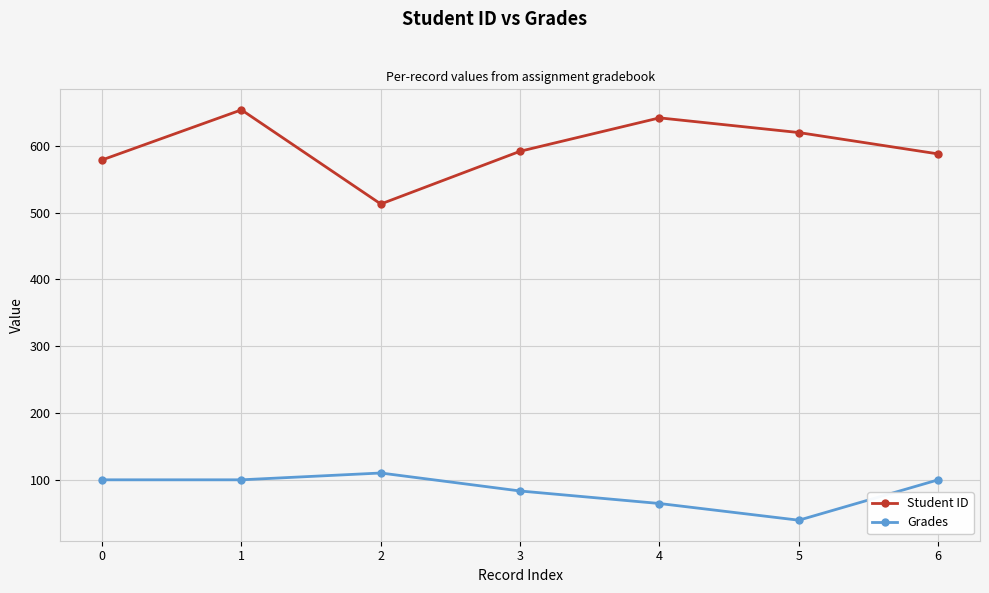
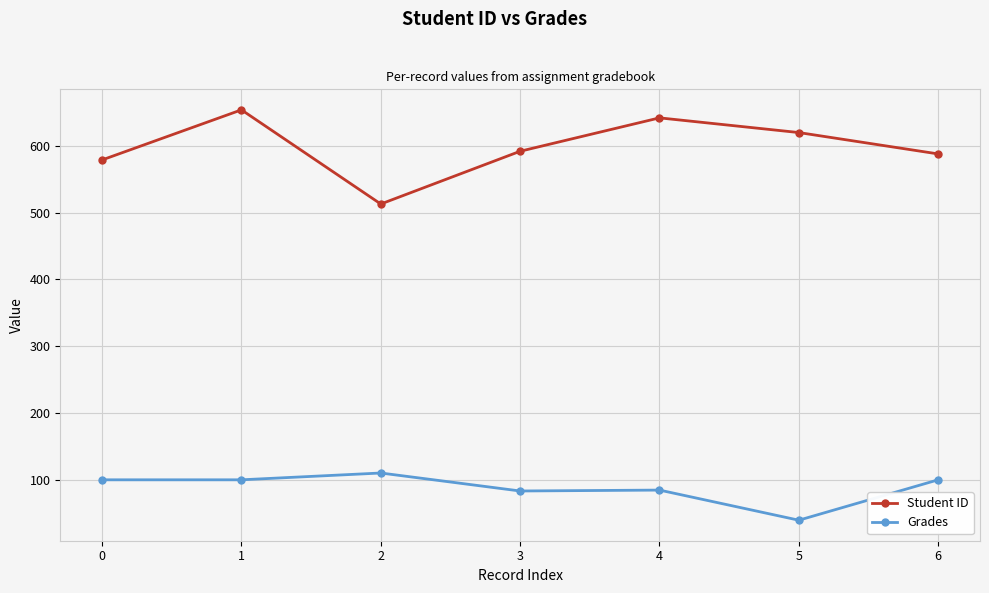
Grades, 4: 60 -> 80
